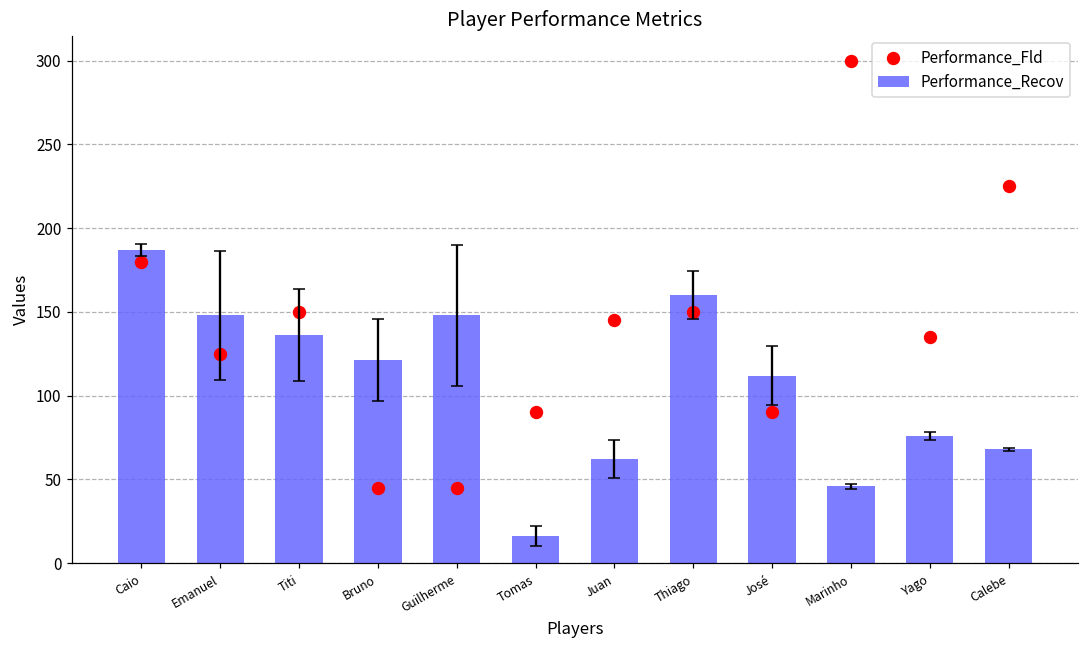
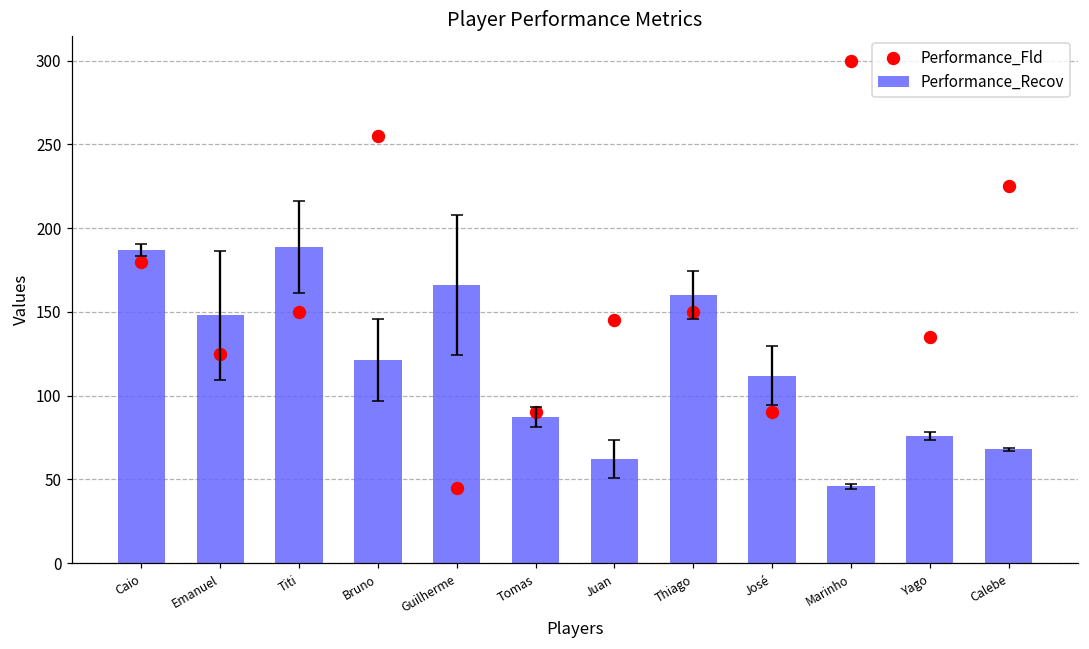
Performance_Recov, Titi: 136 -> 189
Performance_Fld, Bruno: 45 -> 255
Performance_Recov, Guilherme: 148 -> 166
Performance_Recov, Tomas: 16 -> 87
